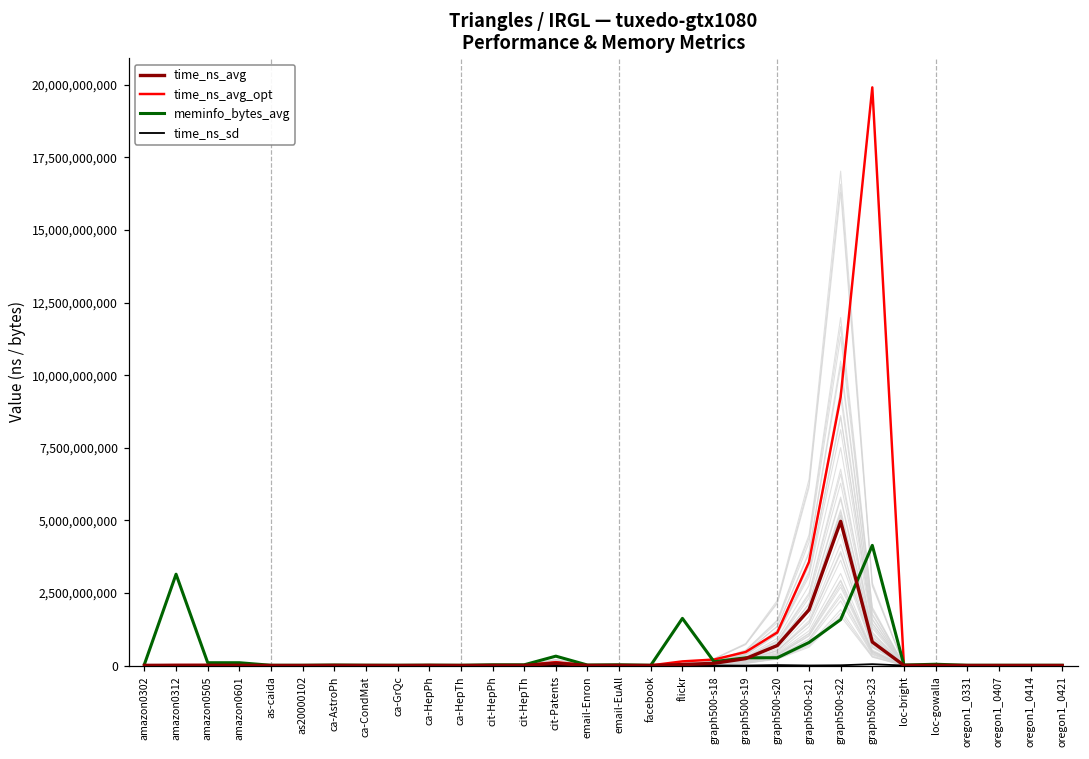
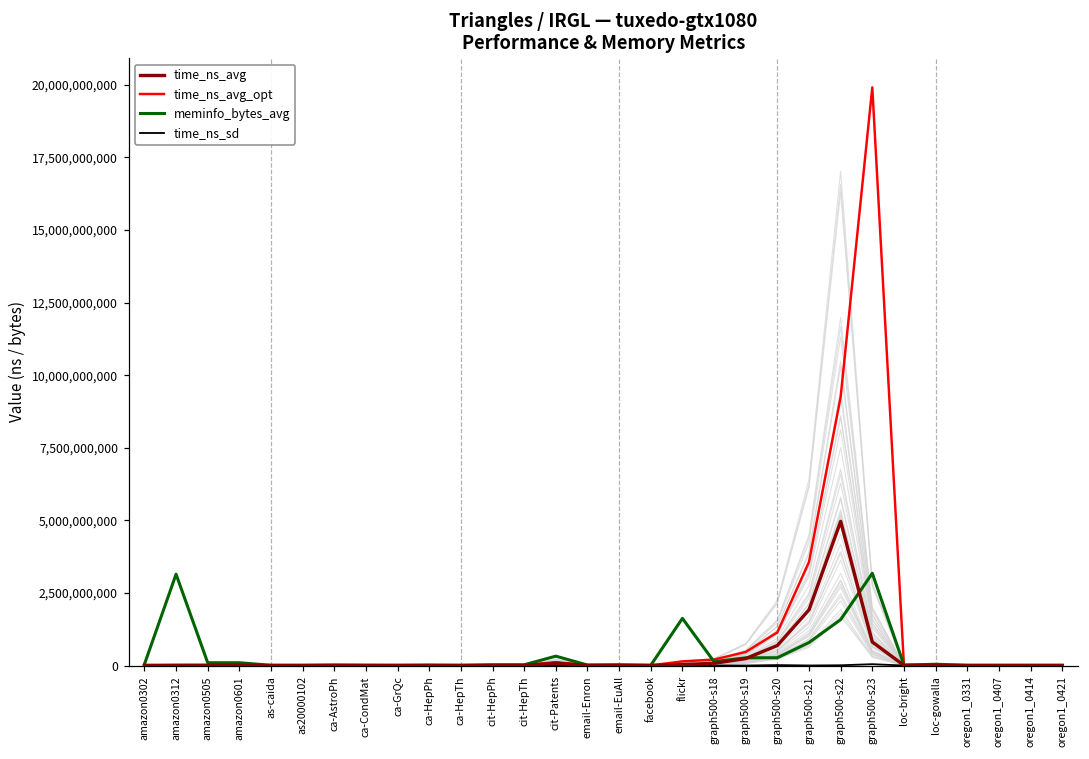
meminfo_bytes_avg, graph500-s23: 4,100,000,000 -> 3,200,000,000
